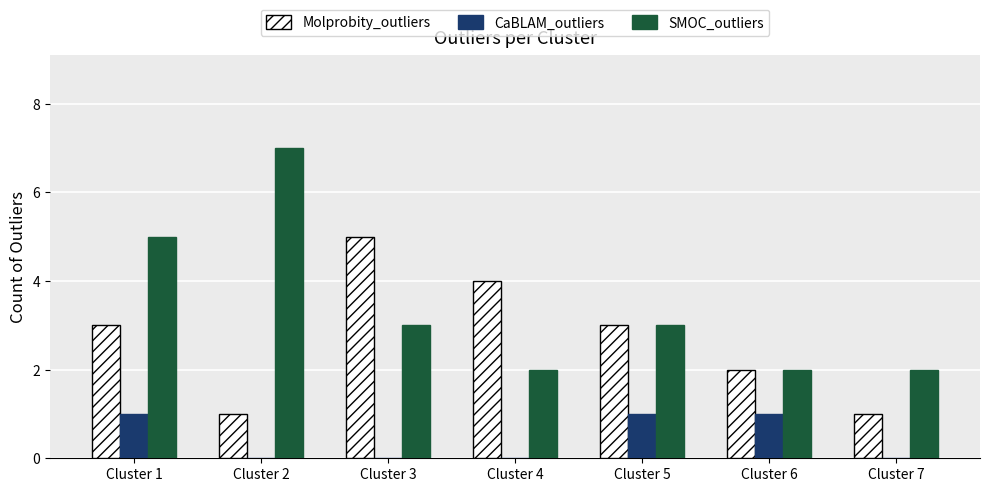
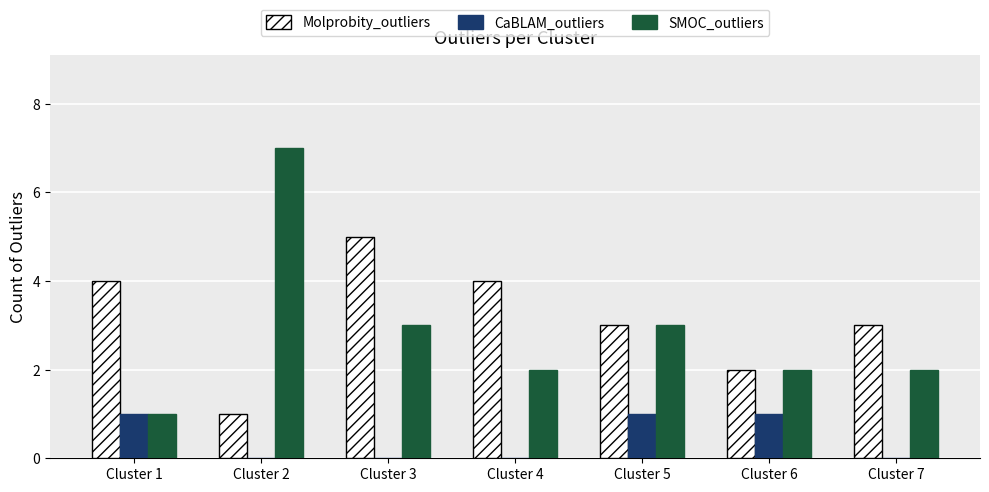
Molprobity_outliers, Cluster 1: 3 -> 4
SMOC_outliers, Cluster 1: 5 -> 1
Molprobity_outliers, Cluster 7: 1 -> 3
